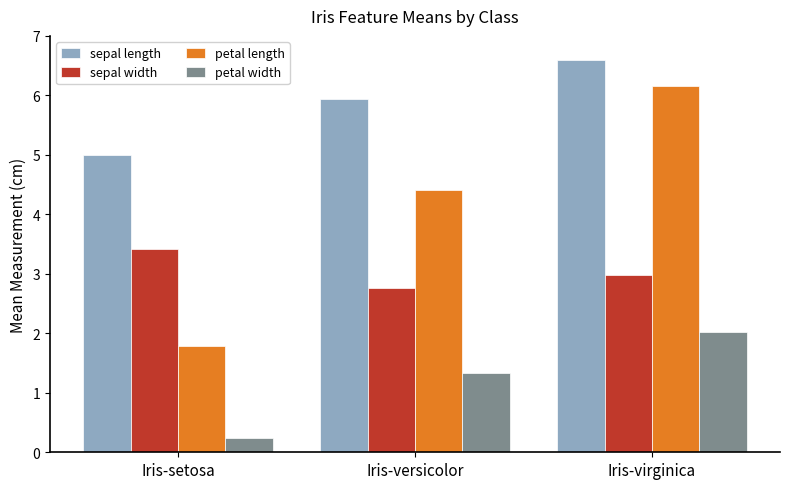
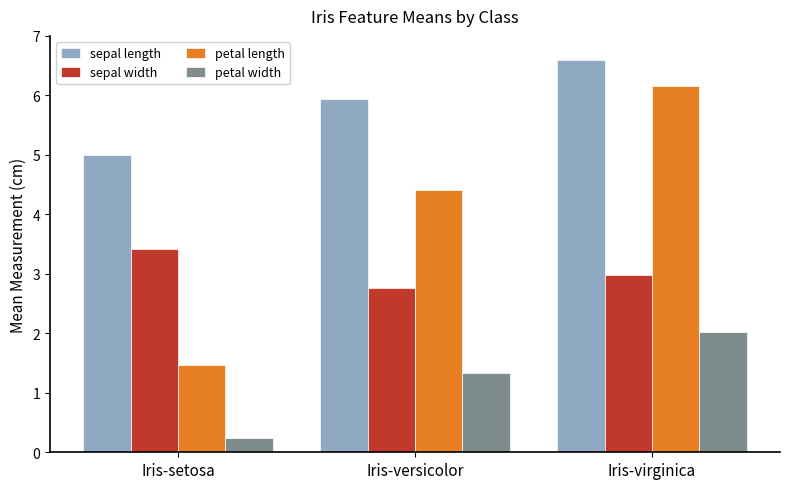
petal length, Iris-setosa: 1.8 -> 1.5
